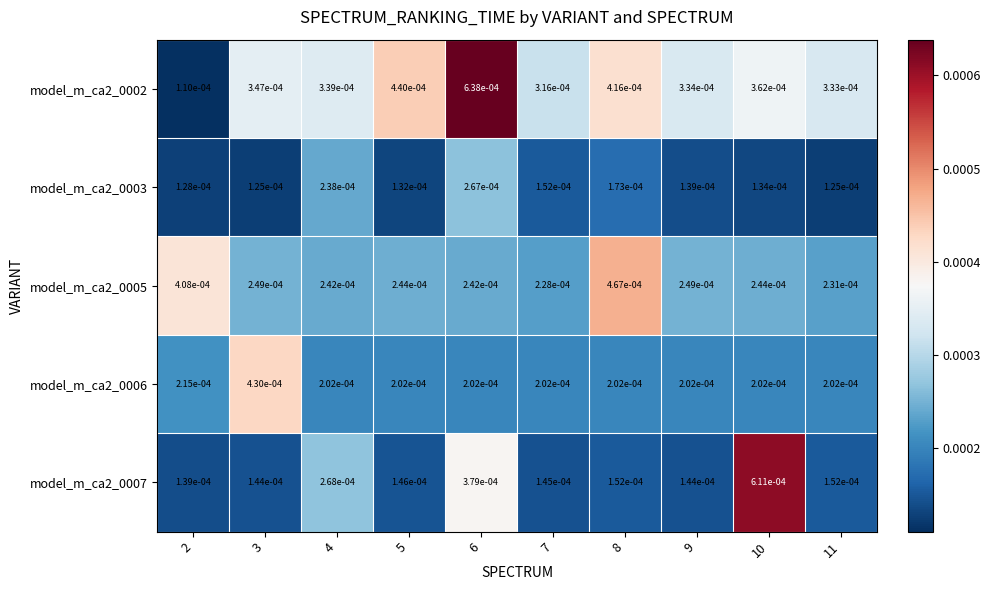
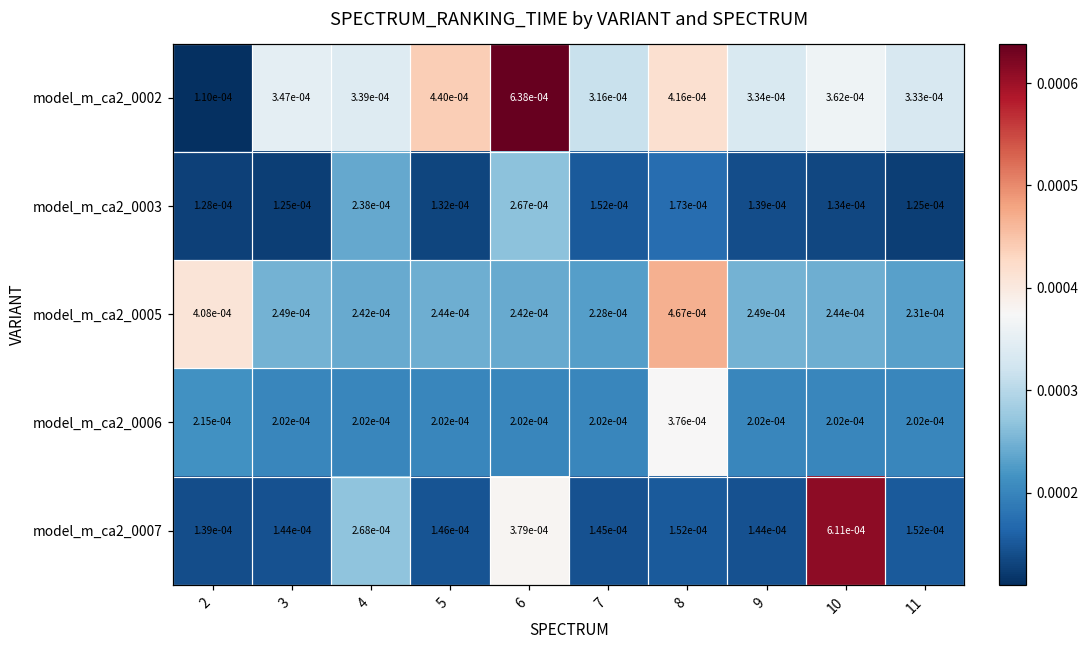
model_m_ca2_0006, 3: 4.30e-04 -> 2.02e-04
model_m_ca2_0006, 8: 2.02e-04 -> 3.76e-04
